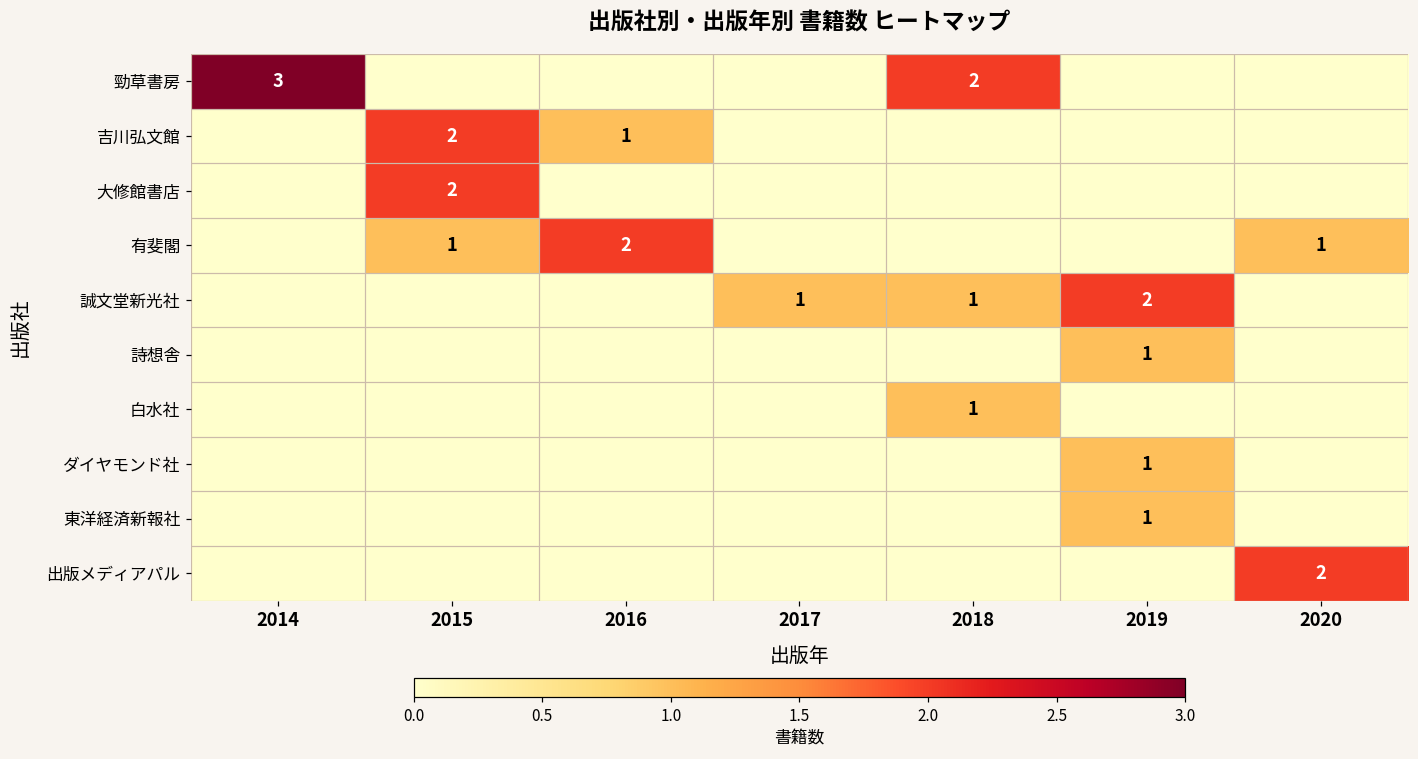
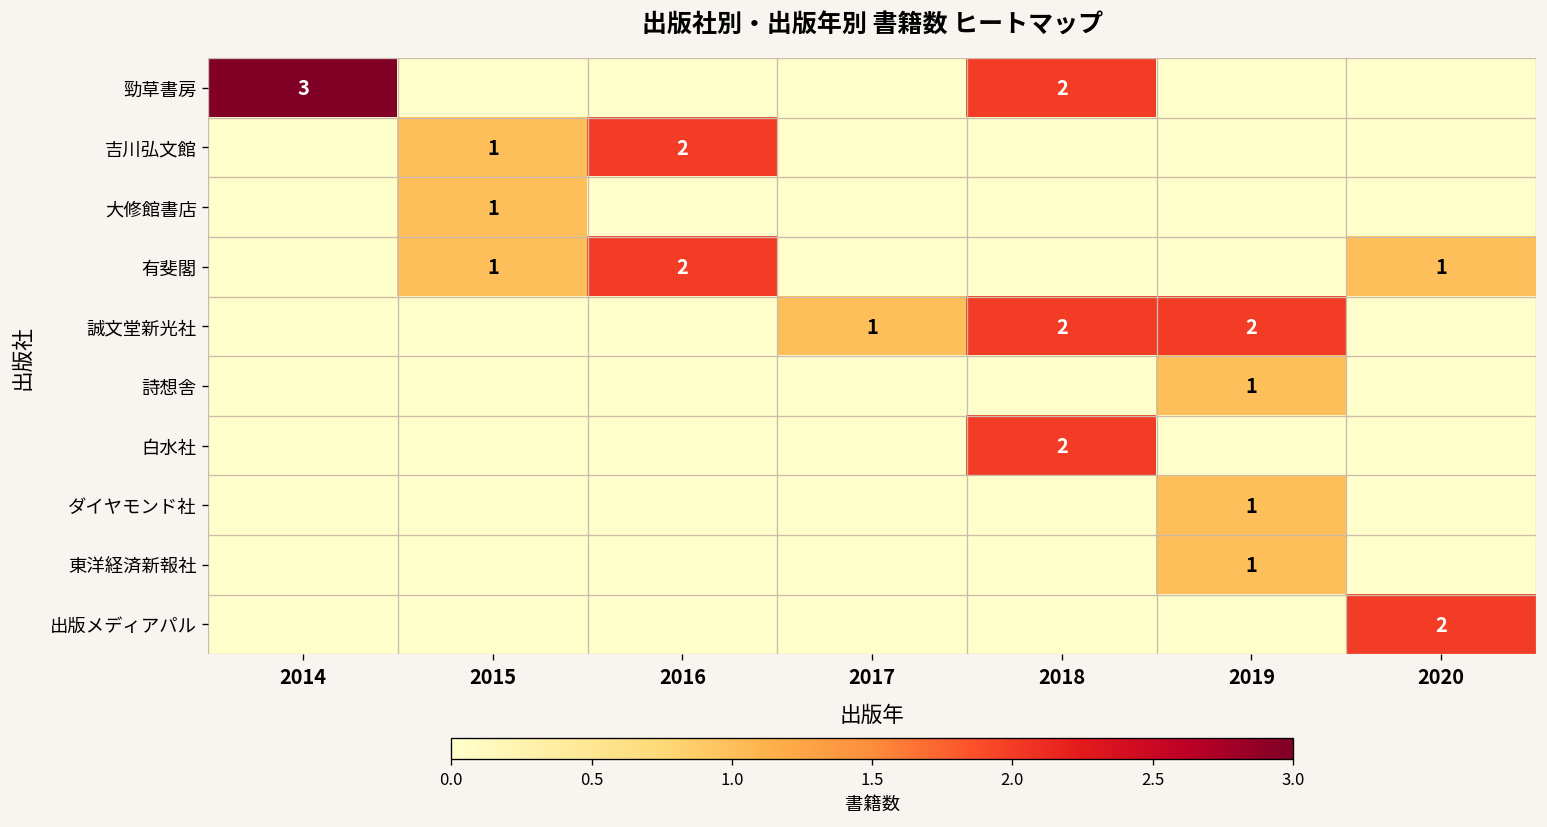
吉川弘文館, 2015: 2 -> 1
吉川弘文館, 2016: 1 -> 2
大修館書店, 2015: 2 -> 1
誠文堂新光社, 2018: 1 -> 2
白水社, 2018: 1 -> 2
